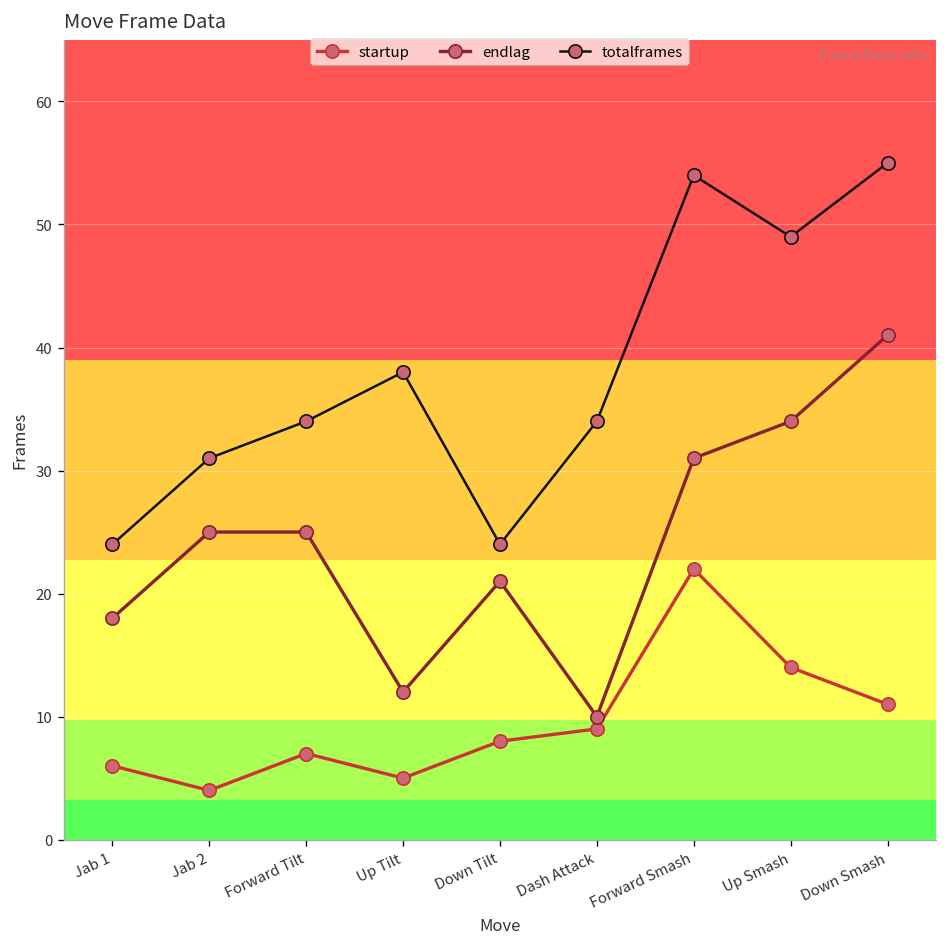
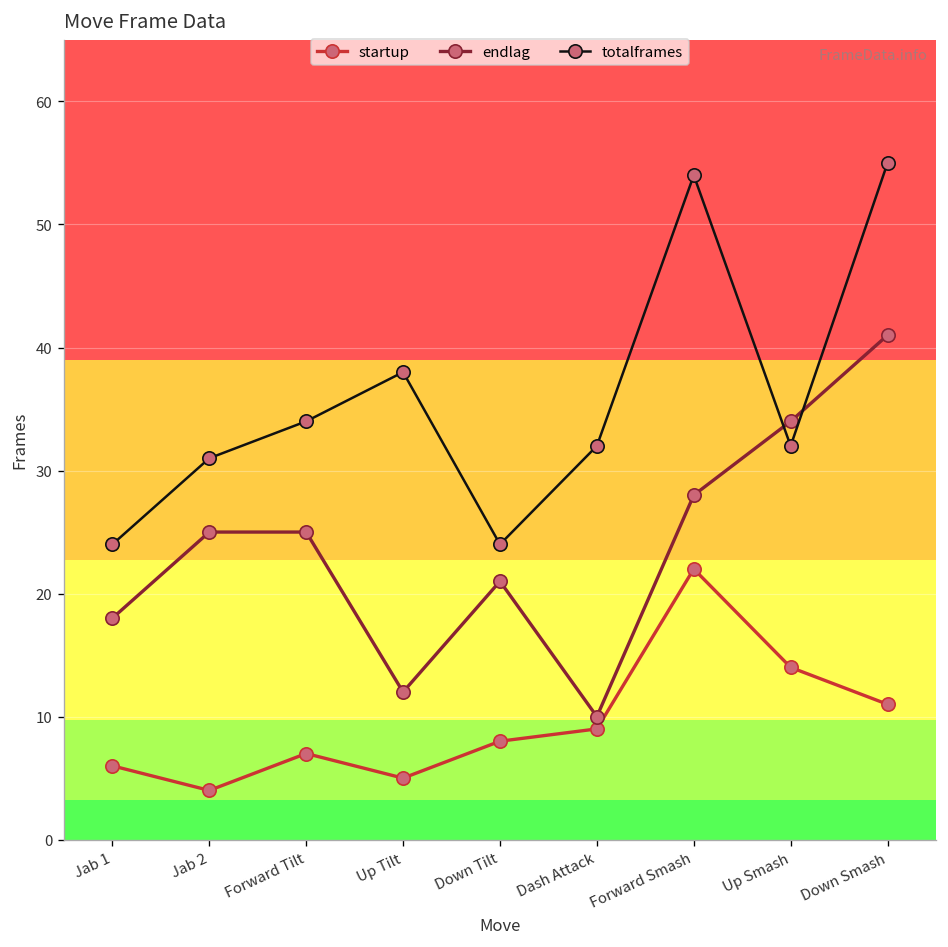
totalframes, Dash Attack: 34 -> 32
endlag, Forward Smash: 31 -> 28
totalframes, Up Smash: 49 -> 32
